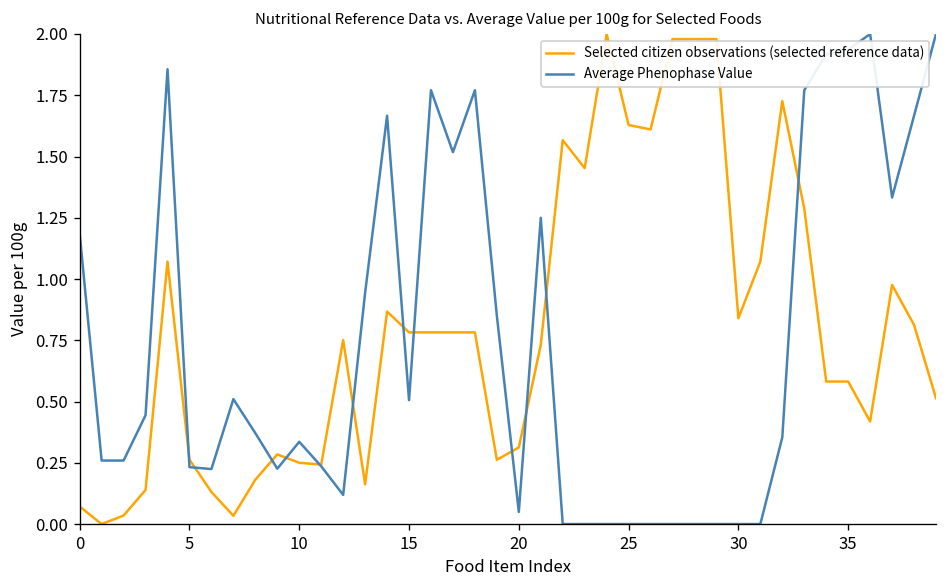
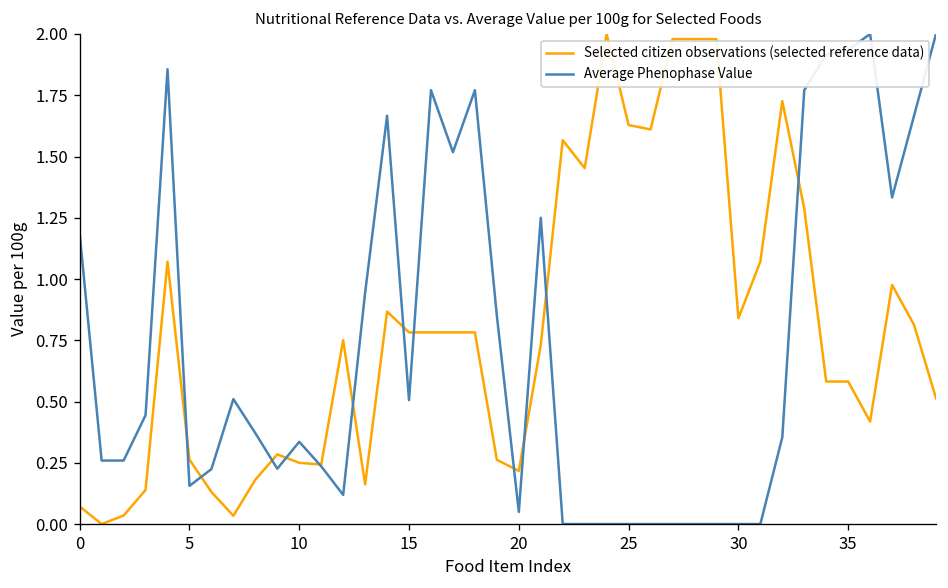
Average Phenophase Value, 5: 0.23 -> 0.16
Selected citizen observations (selected reference data), 20: 0.31 -> 0.22
